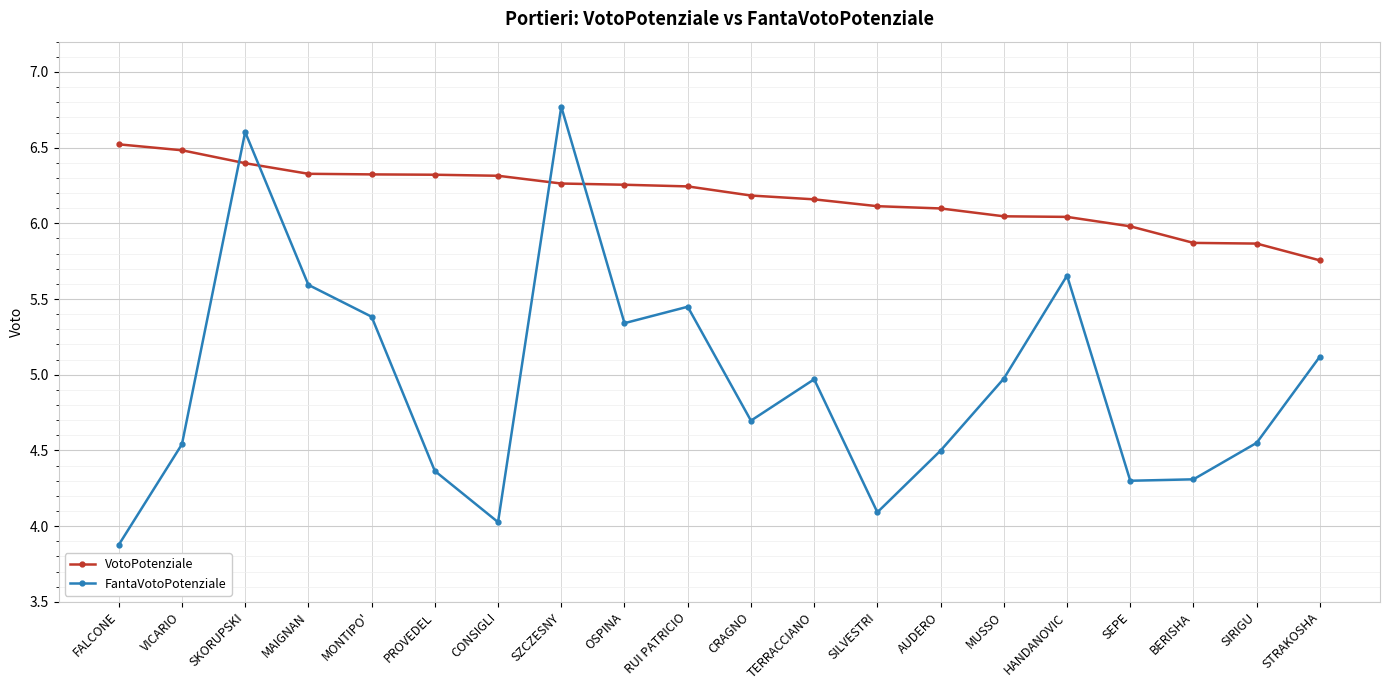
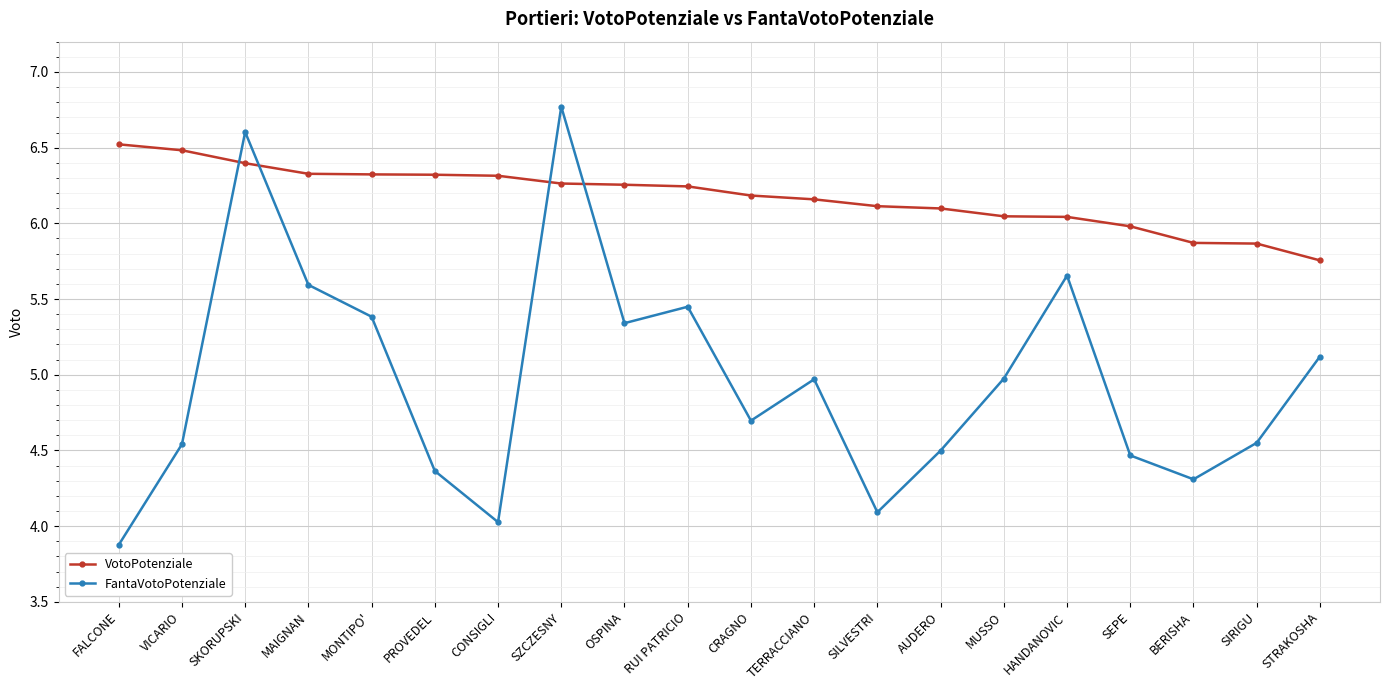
FantaVotoPotenziale, SEPE: 4.30 -> 4.47
